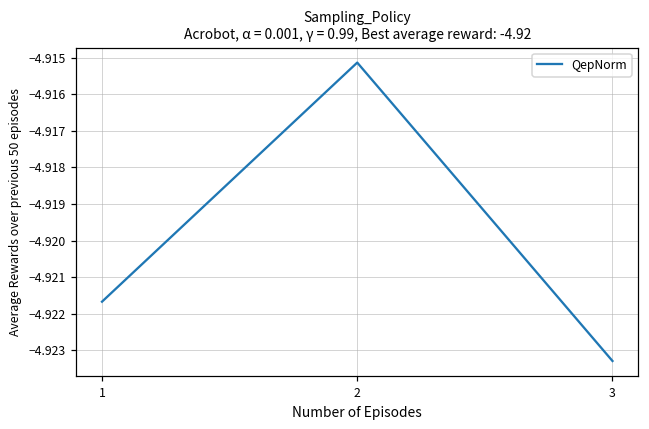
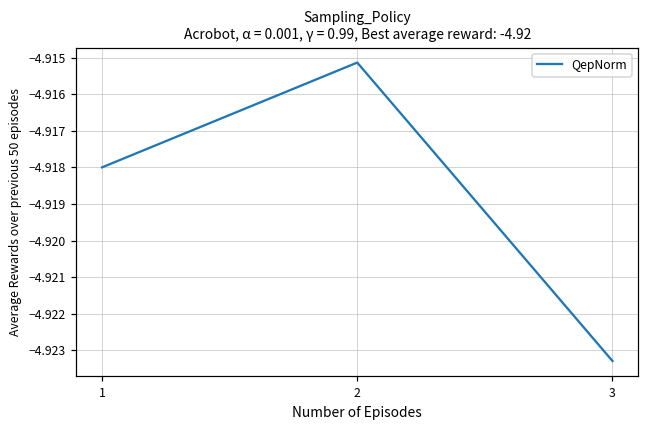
1: -4.9217 -> -4.9180
